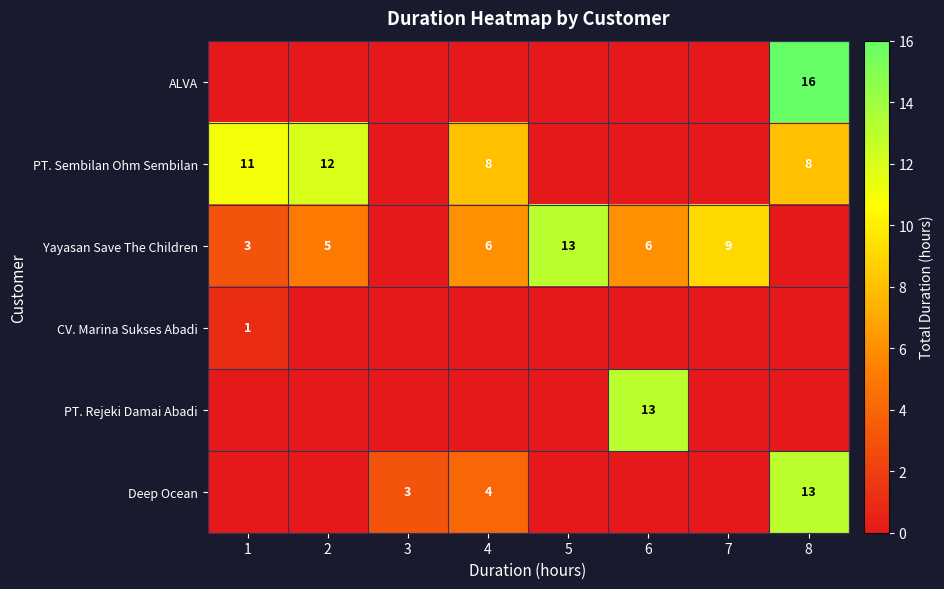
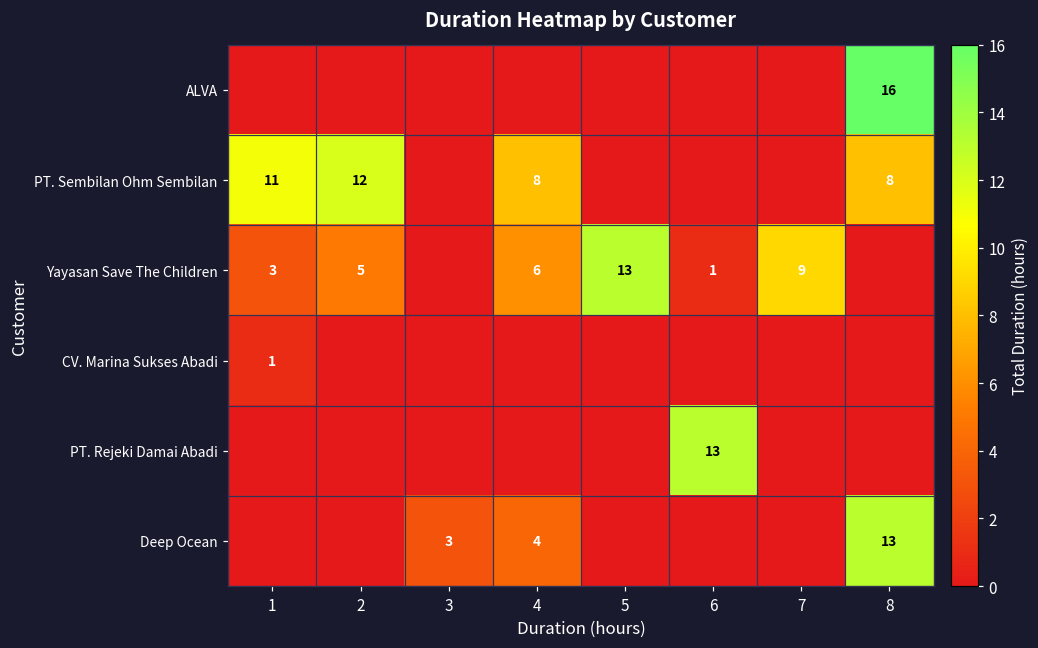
Yayasan Save The Children, 6: 6 -> 1
